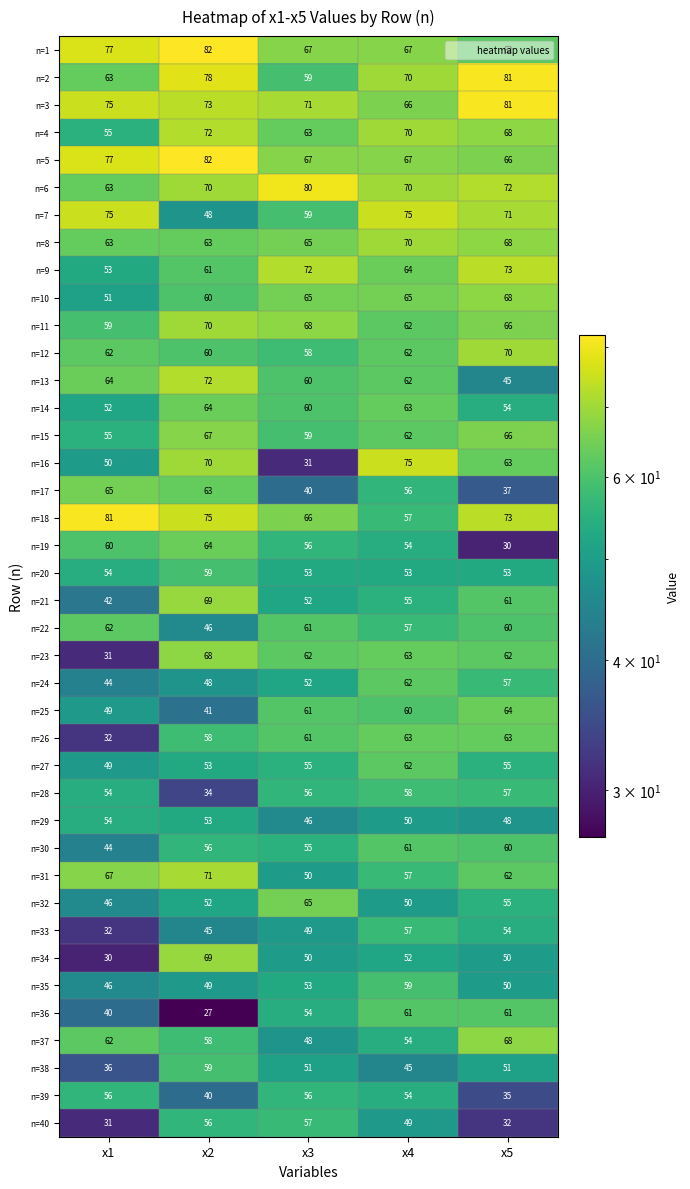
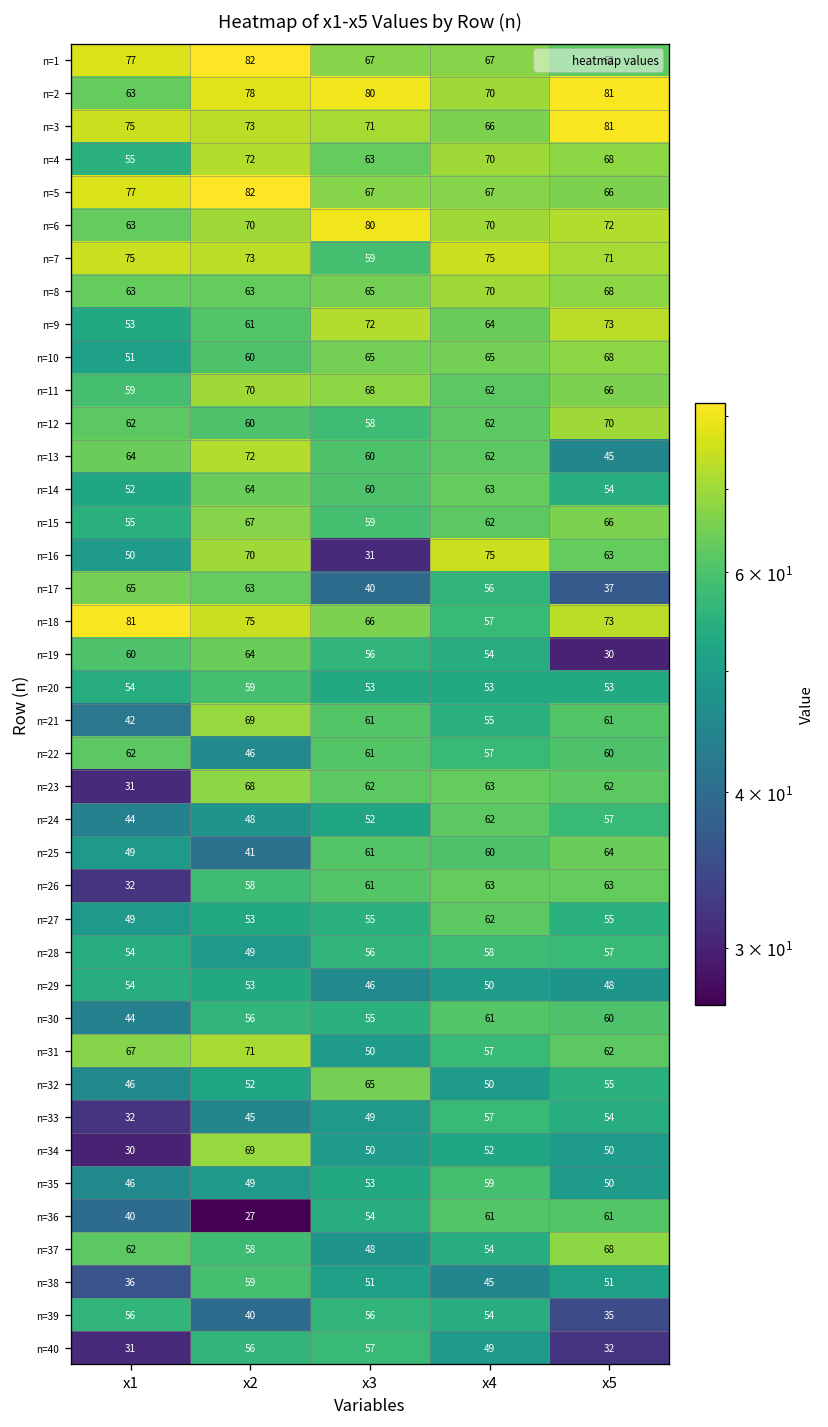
n=2, x3: 59 -> 80
n=7, x2: 48 -> 73
n=21, x3: 52 -> 61
n=28, x2: 34 -> 49
